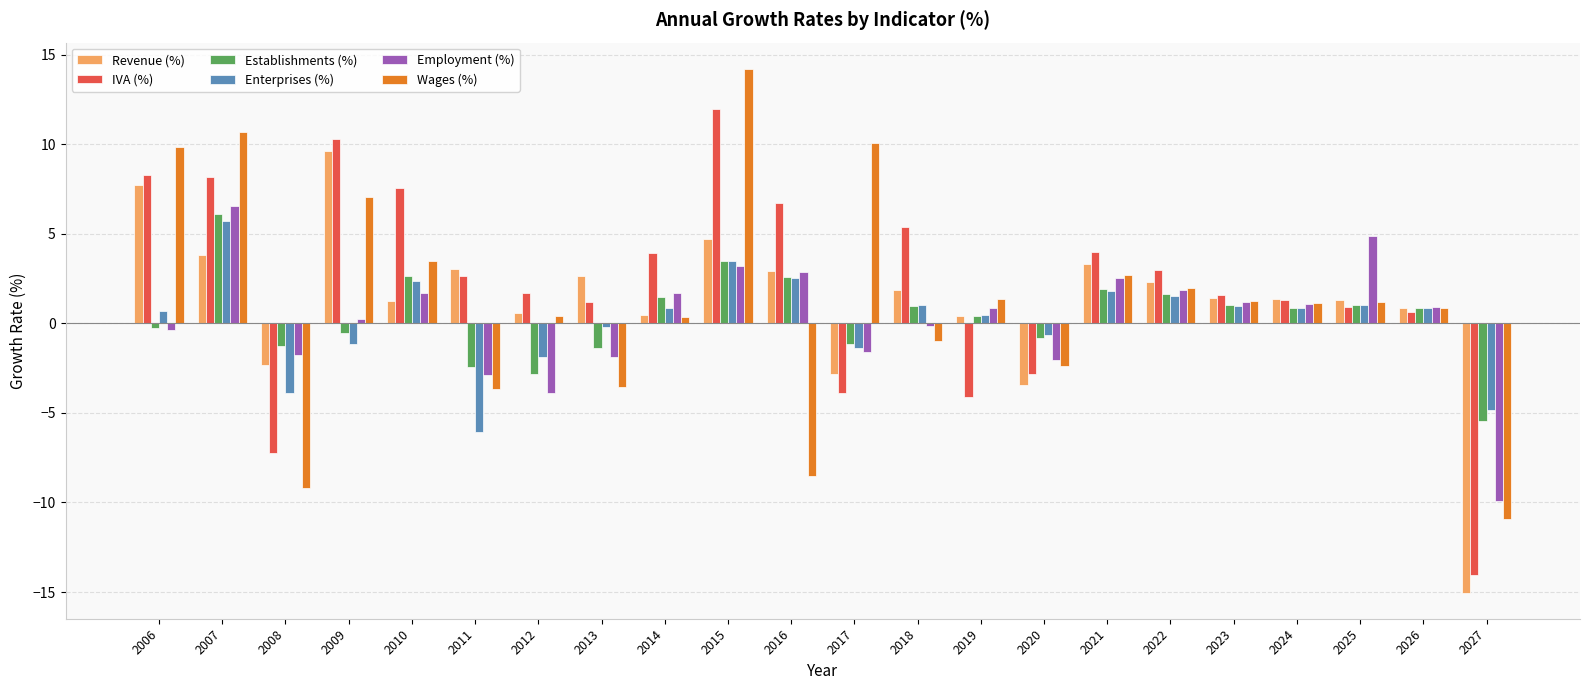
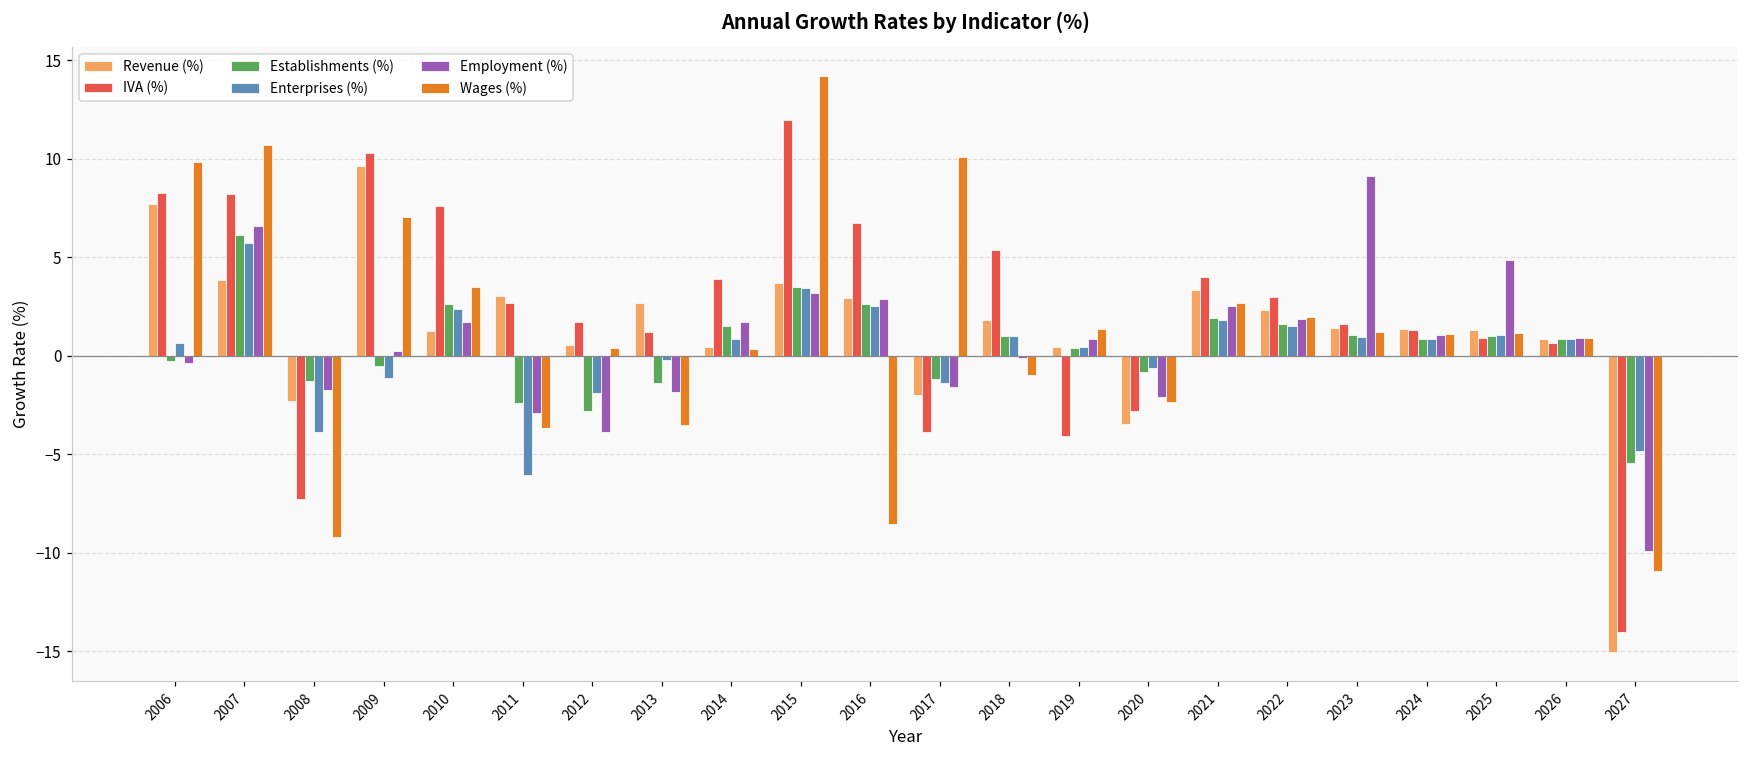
Revenue (%), 2015: 4.7 -> 3.7
Revenue (%), 2017: -2.8 -> -2.0
Employment (%), 2023: 1.2 -> 9.2
